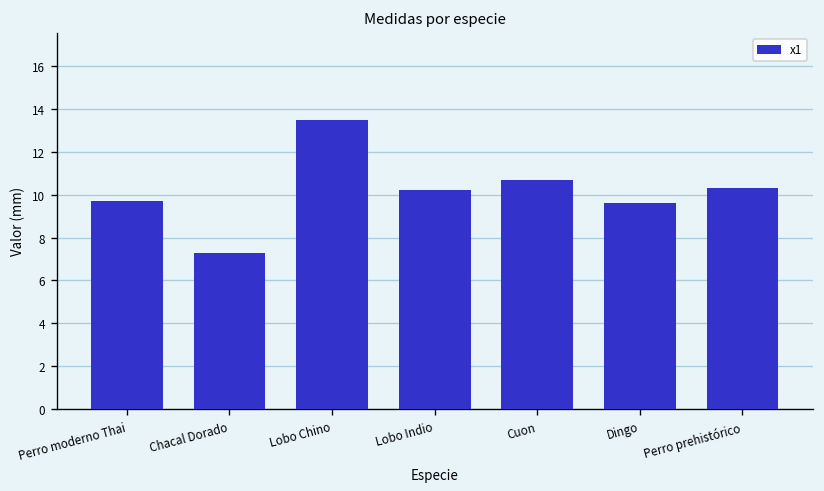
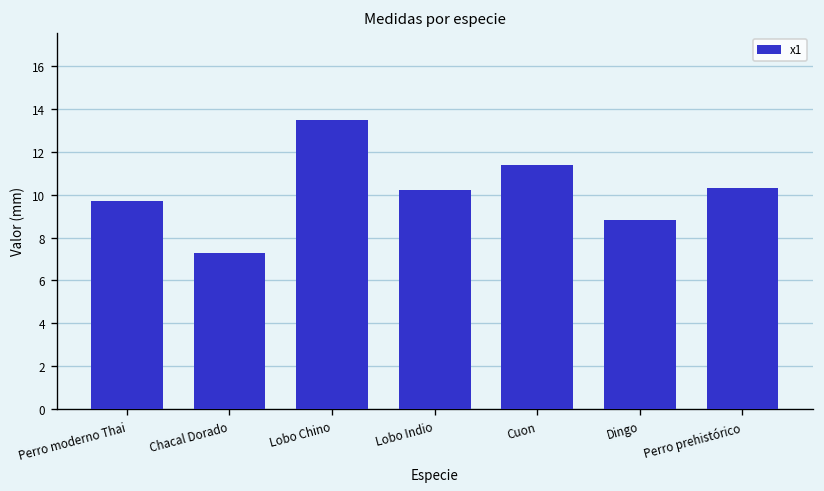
Cuon: 10.7 -> 11.4
Dingo: 9.6 -> 8.8
